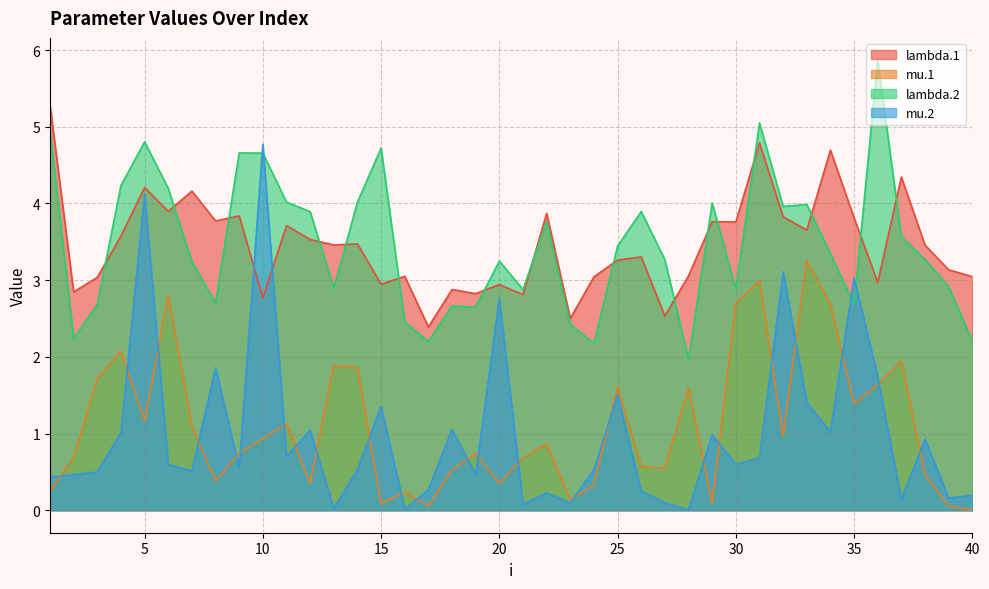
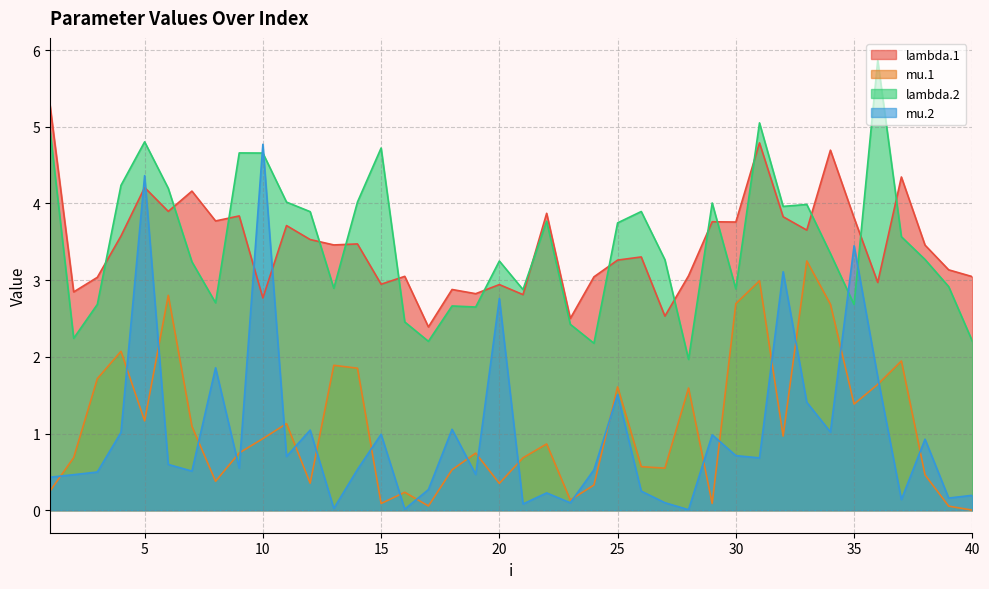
mu.2, 5: 4.1 -> 4.4
mu.2, 15: 1.4 -> 1.0
lambda.2, 25: 3.4 -> 3.7
mu.2, 30: 0.6 -> 0.7
mu.2, 35: 3.0 -> 3.4
